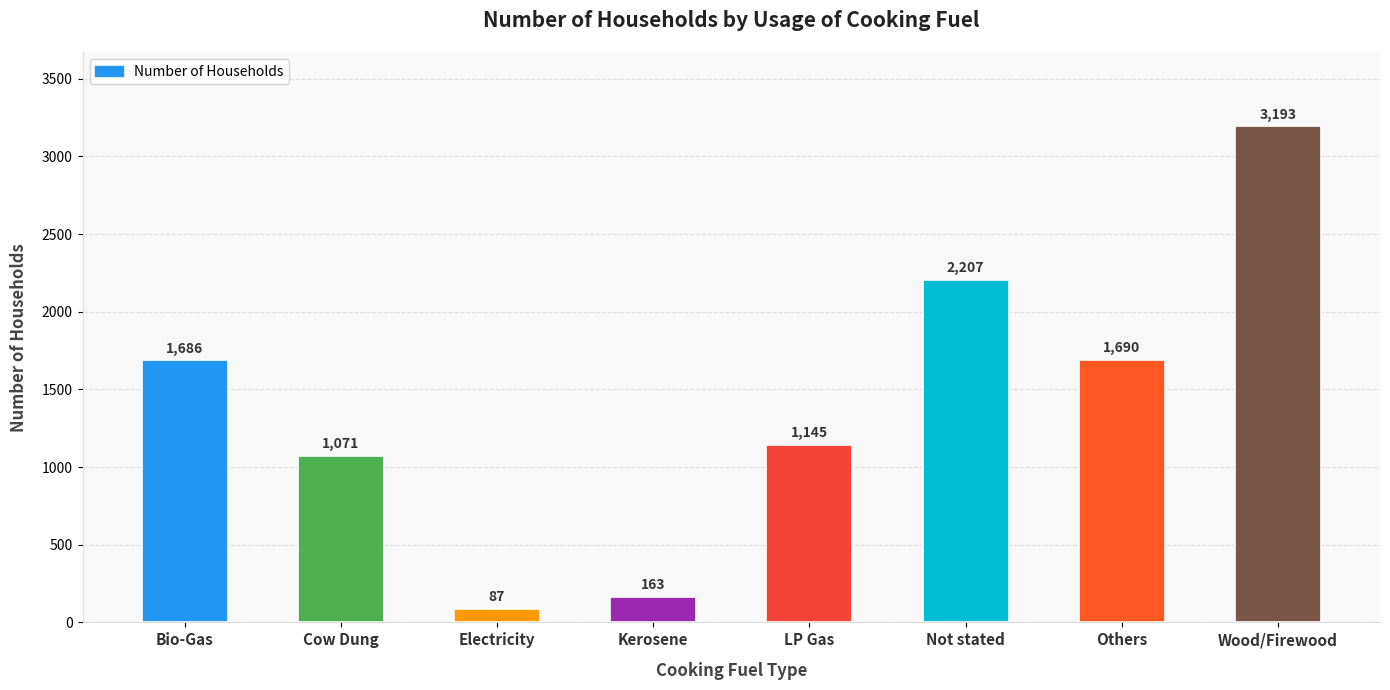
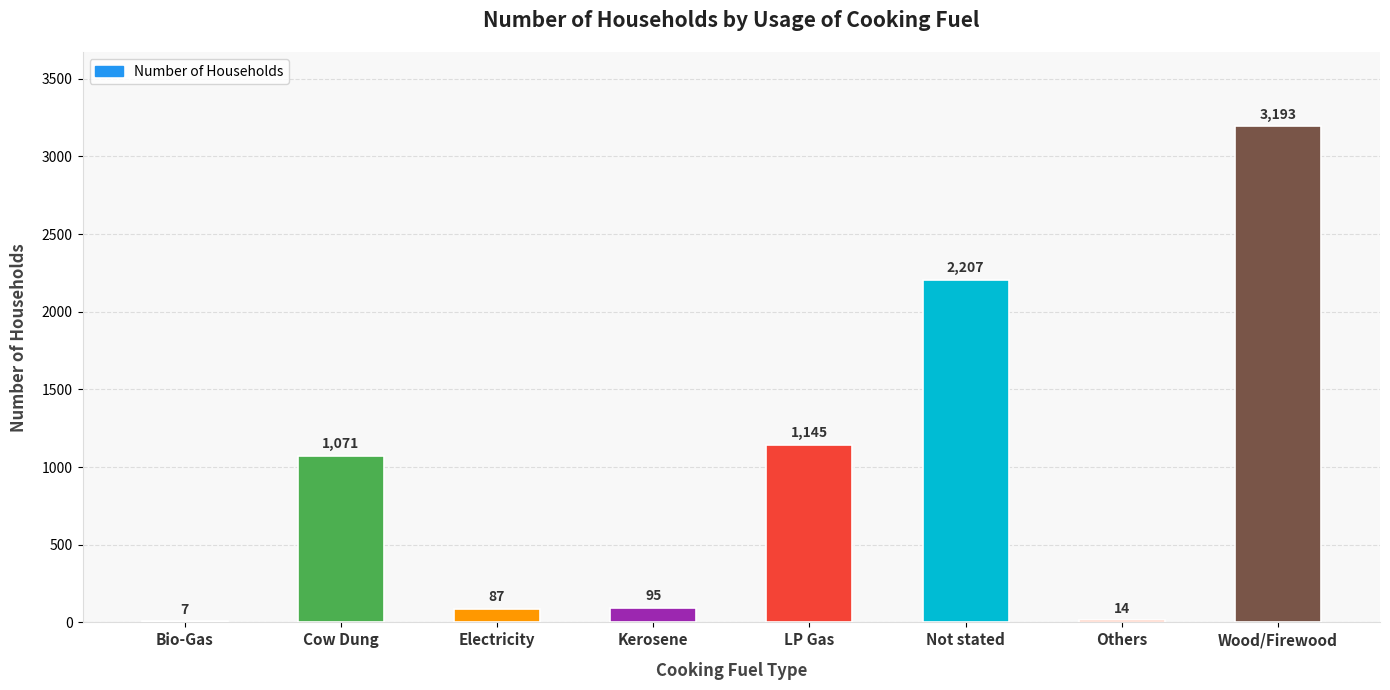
Bio-Gas: 1,686 -> 7
Kerosene: 163 -> 95
Others: 1,690 -> 14
